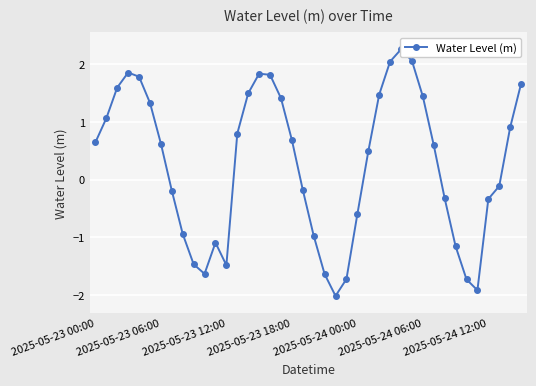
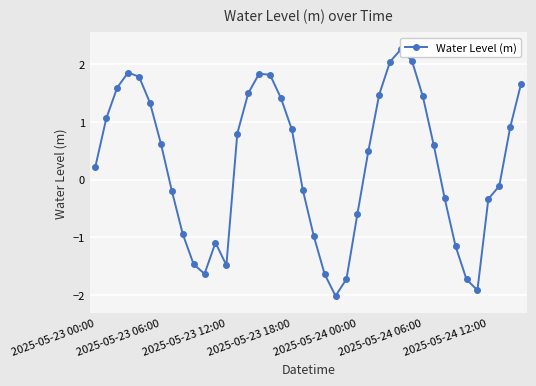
2025-05-23 00:00: 0.6 -> 0.2
2025-05-23 18:00: 0.7 -> 0.9
